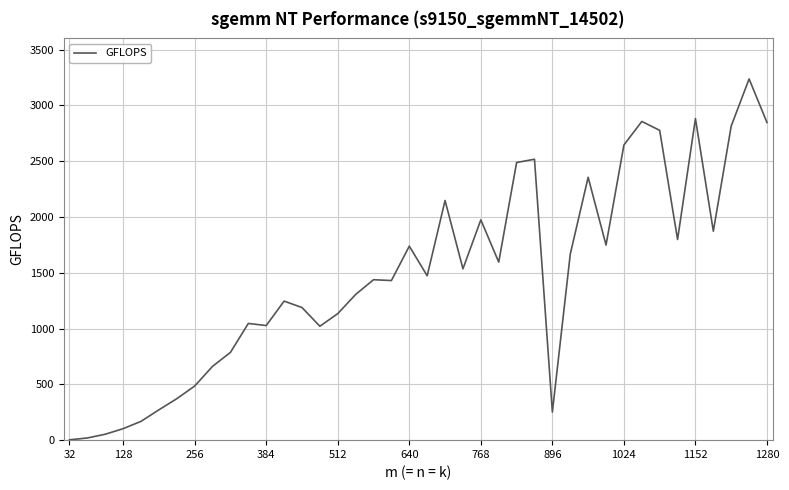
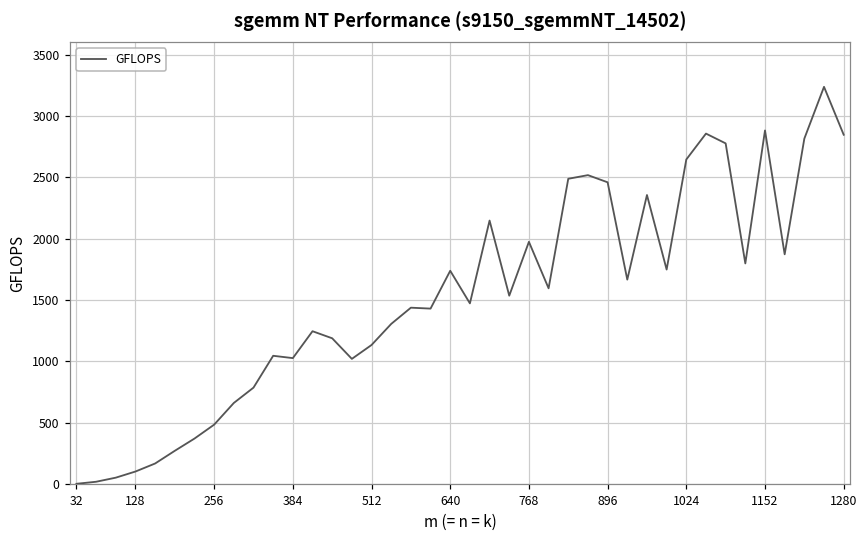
896: 250 -> 2460
